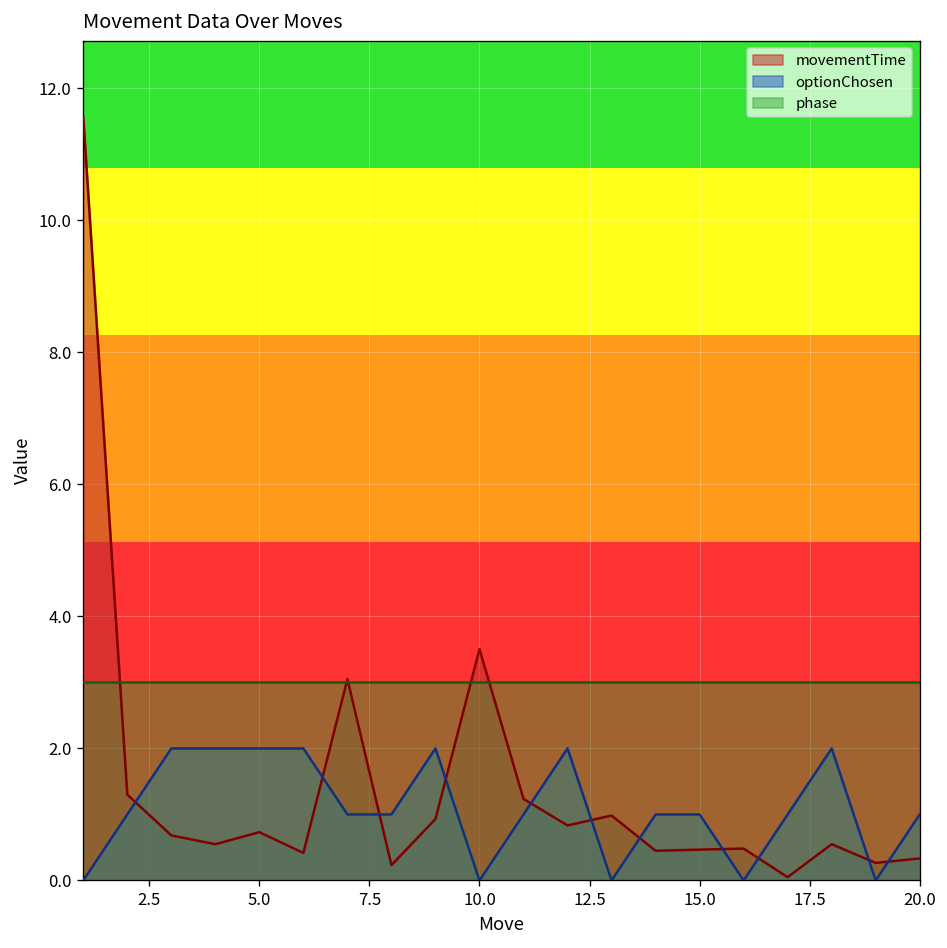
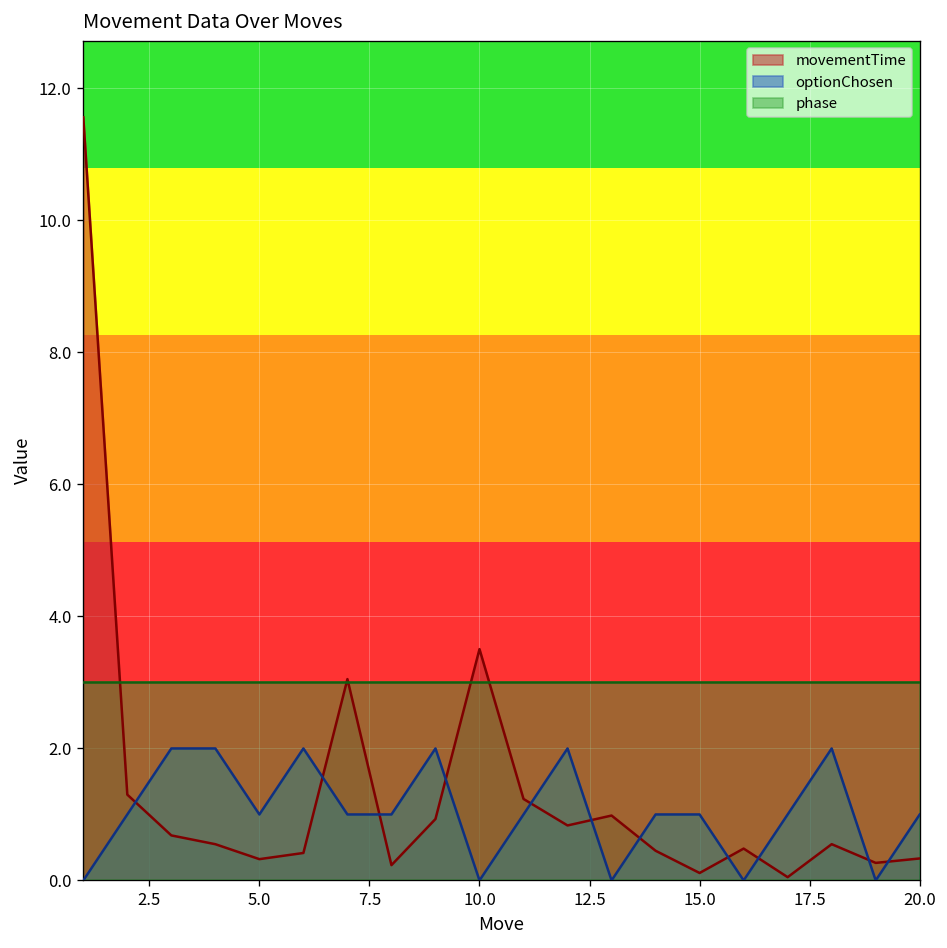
movementTime, 5.0: 0.7 -> 0.3
optionChosen, 5.0: 2 -> 1
movementTime, 15.0: 0.5 -> 0.1
